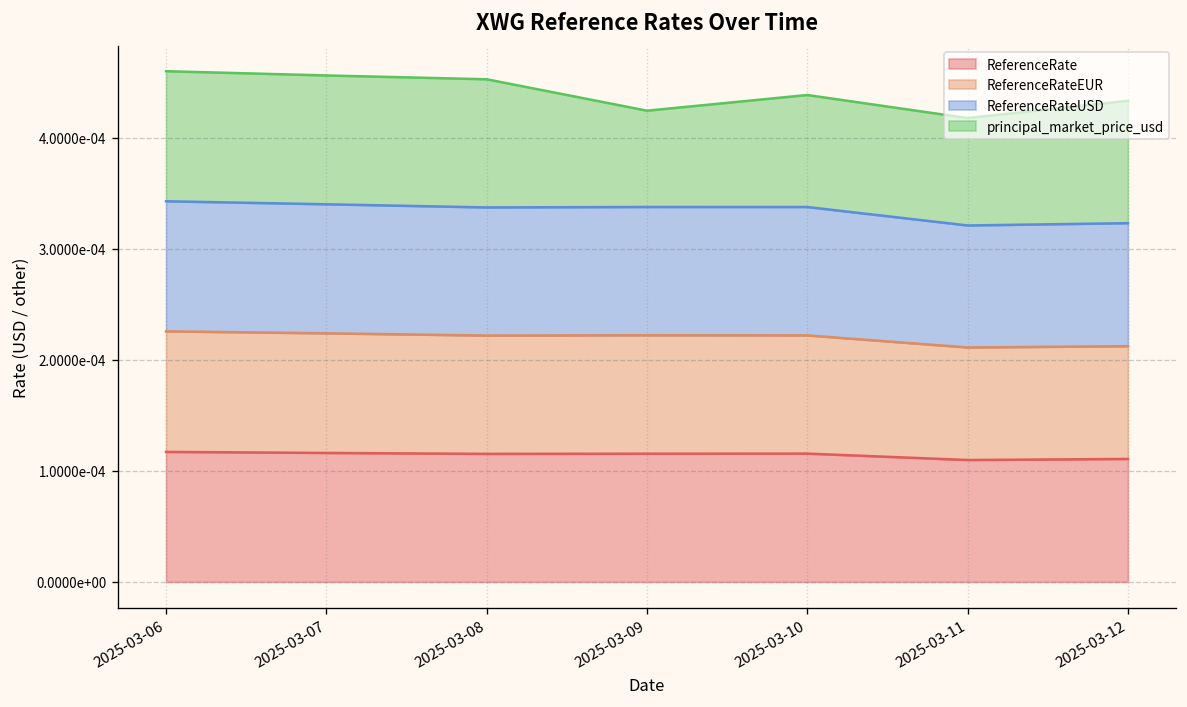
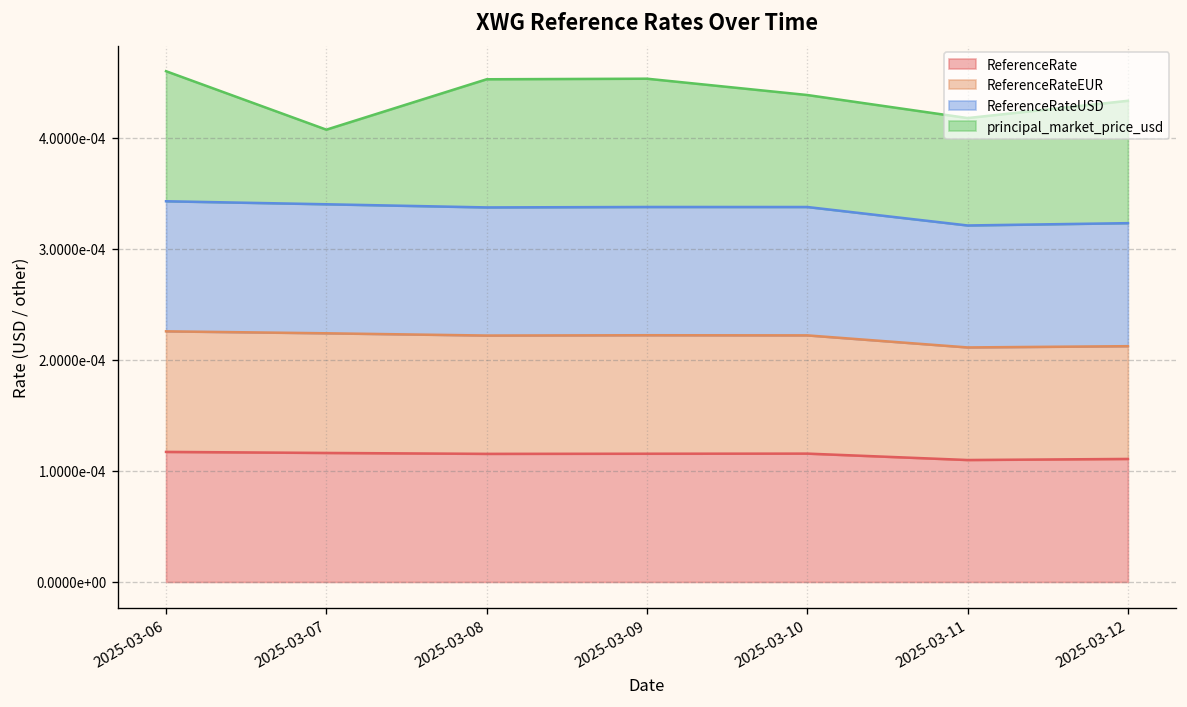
principal_market_price_usd, 2025-03-07: 0.00012 -> 0.00007
principal_market_price_usd, 2025-03-09: 0.00009 -> 0.00012
